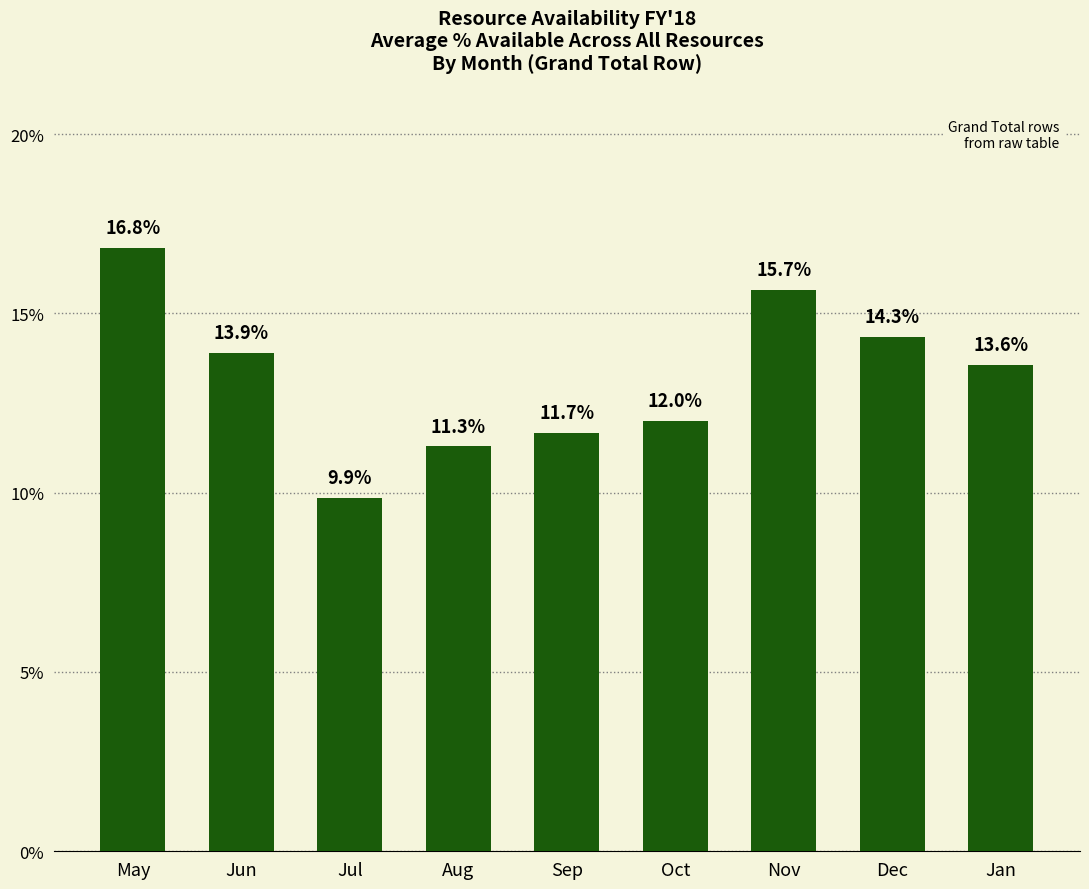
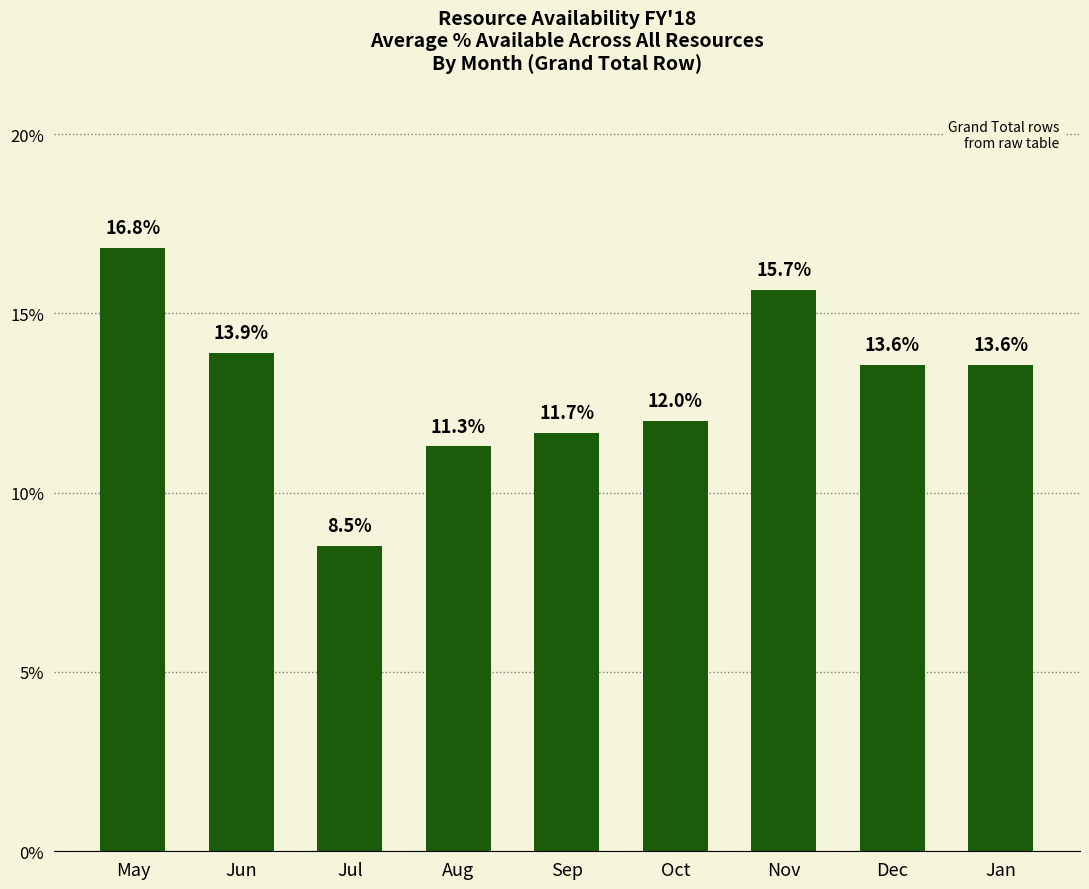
Jul: 9.9% -> 8.5%
Dec: 14.3% -> 13.6%
